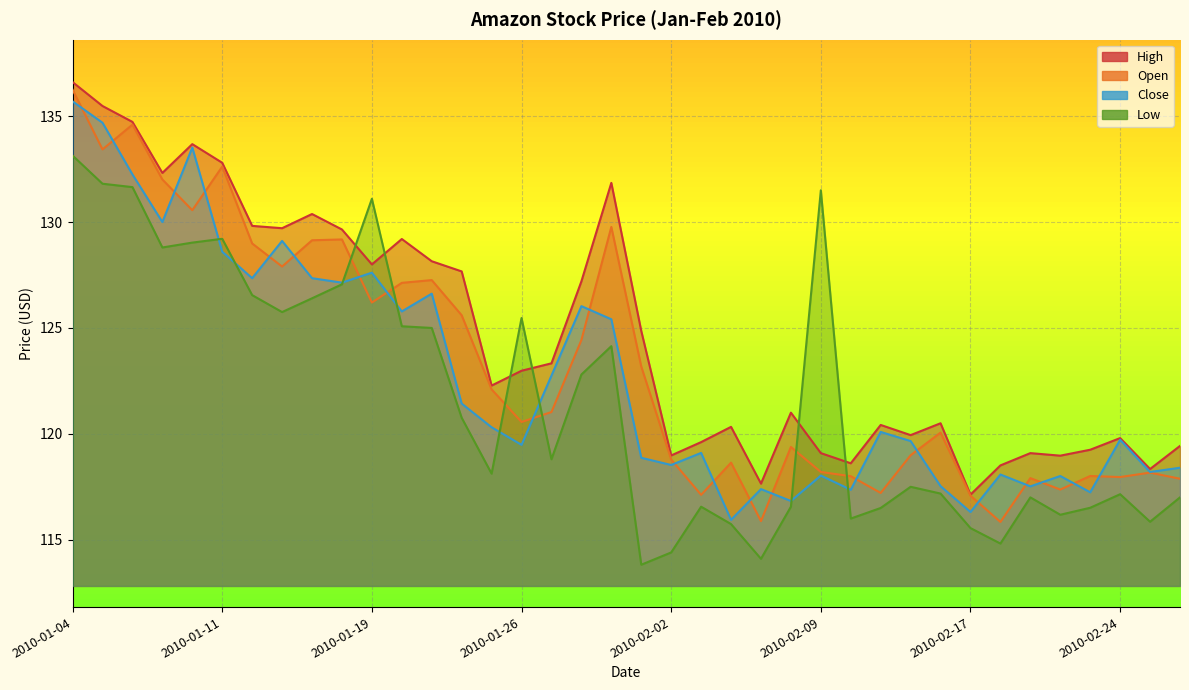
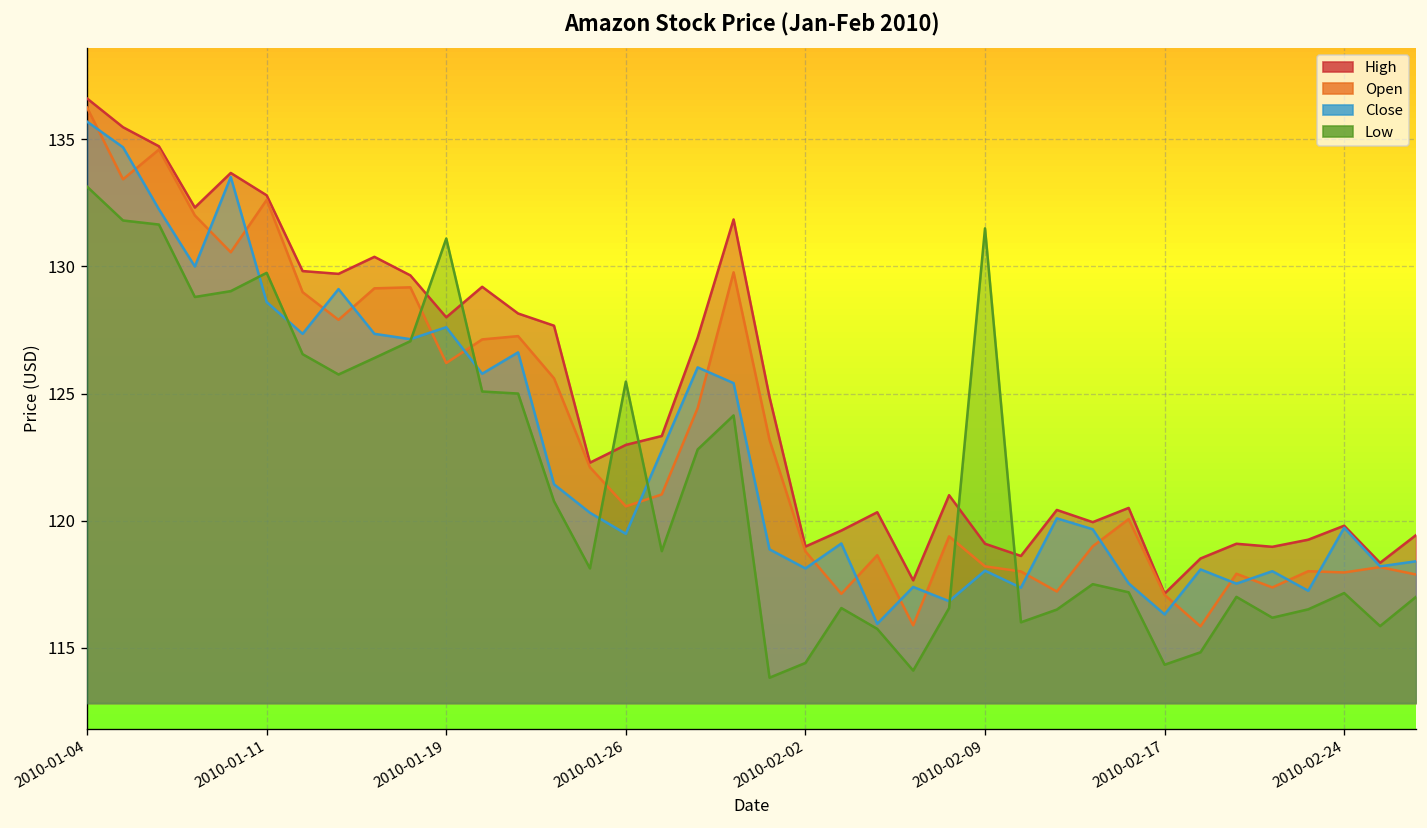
Low, 2010-01-11: 129.2 -> 129.8
Close, 2010-02-02: 118.5 -> 118.1
Low, 2010-02-17: 115.6 -> 114.3
